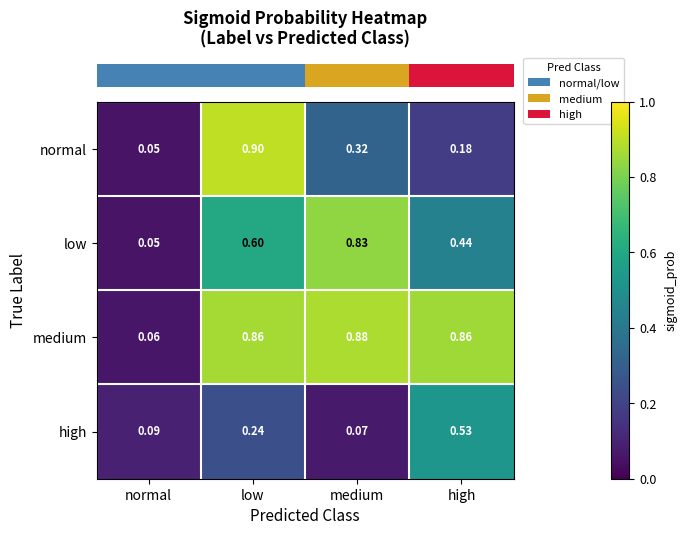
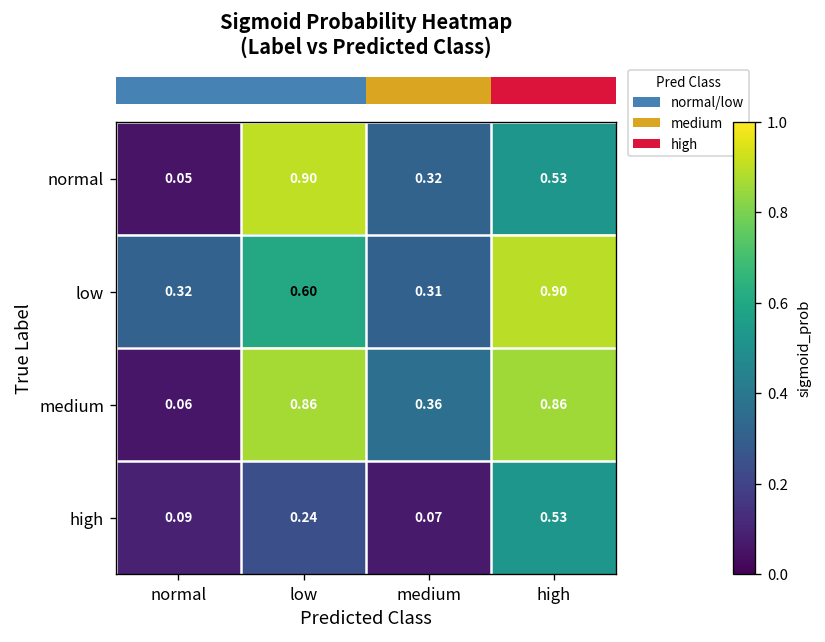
normal, high: 0.18 -> 0.53
low, normal: 0.05 -> 0.32
low, medium: 0.83 -> 0.31
low, high: 0.44 -> 0.90
medium, medium: 0.88 -> 0.36
